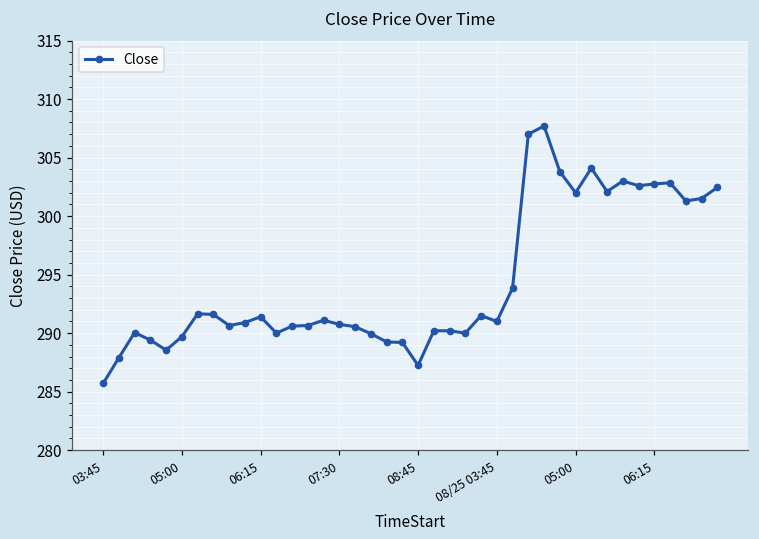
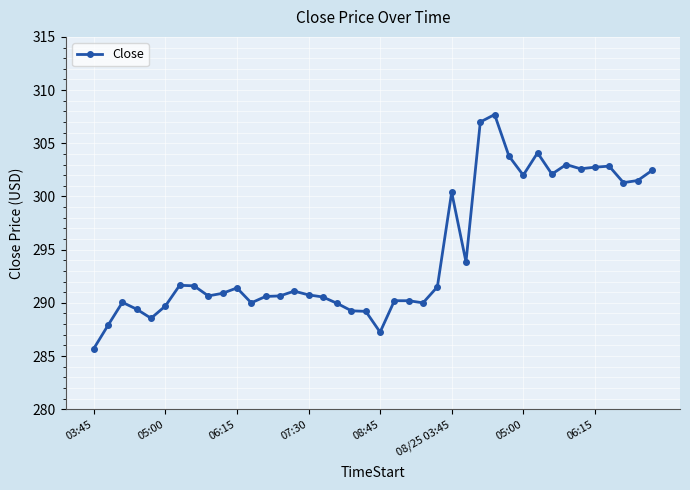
08/25 03:45: 291.0 -> 300.4
